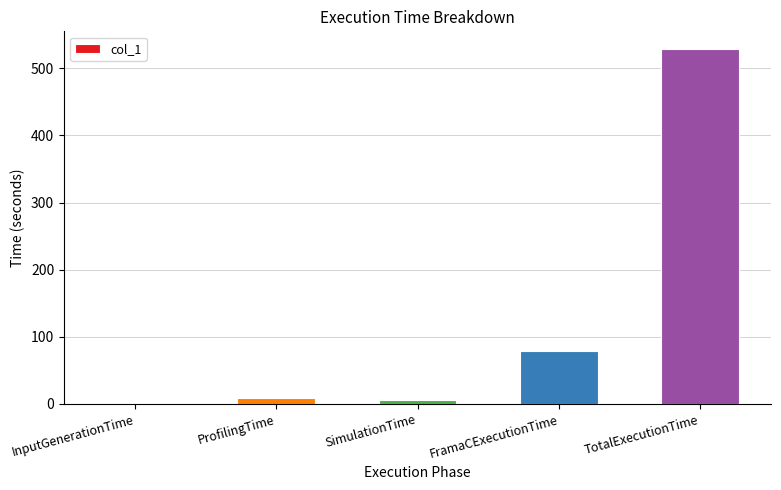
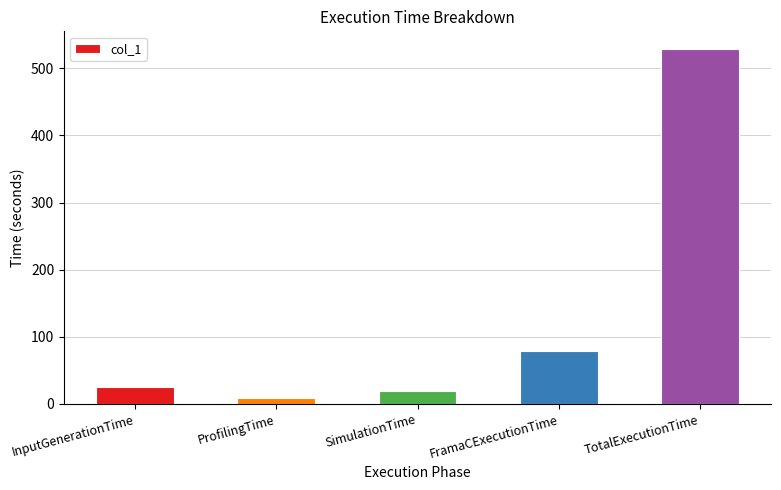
InputGenerationTime: 0 -> 30
SimulationTime: 10 -> 20
